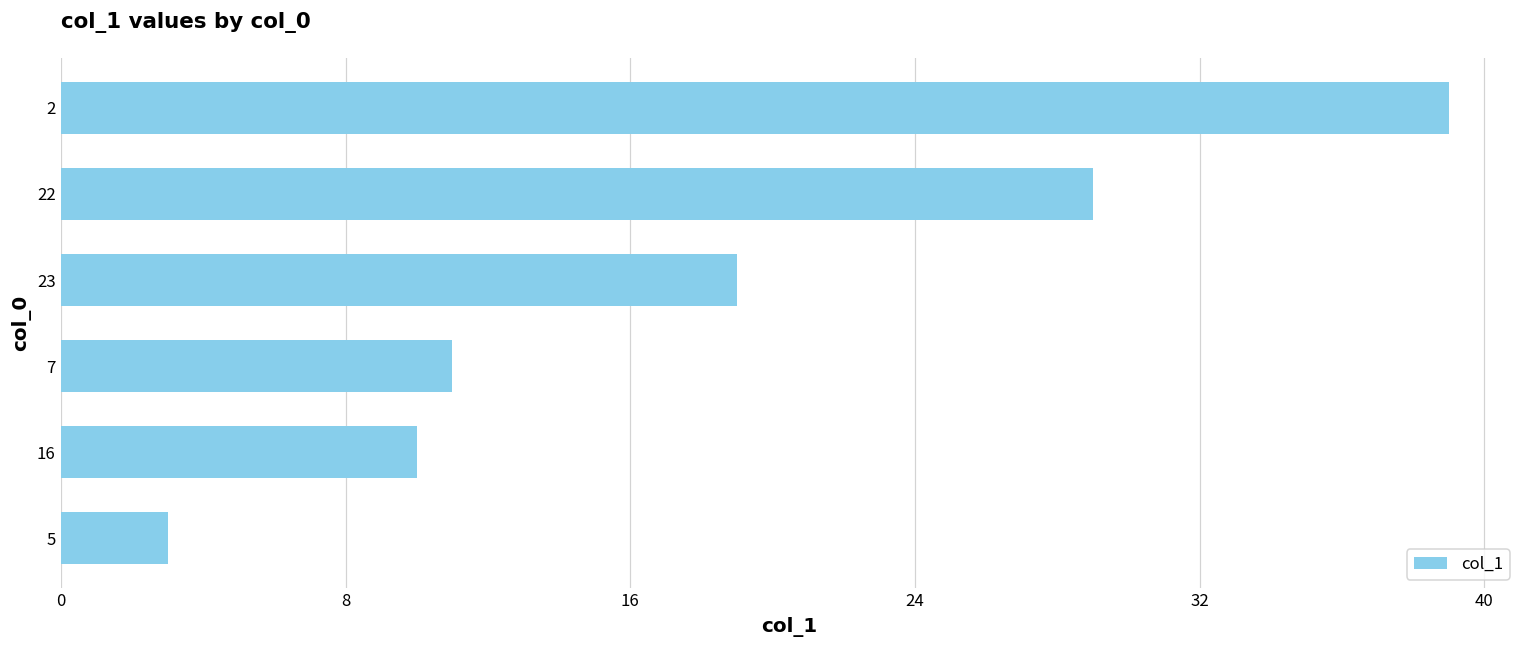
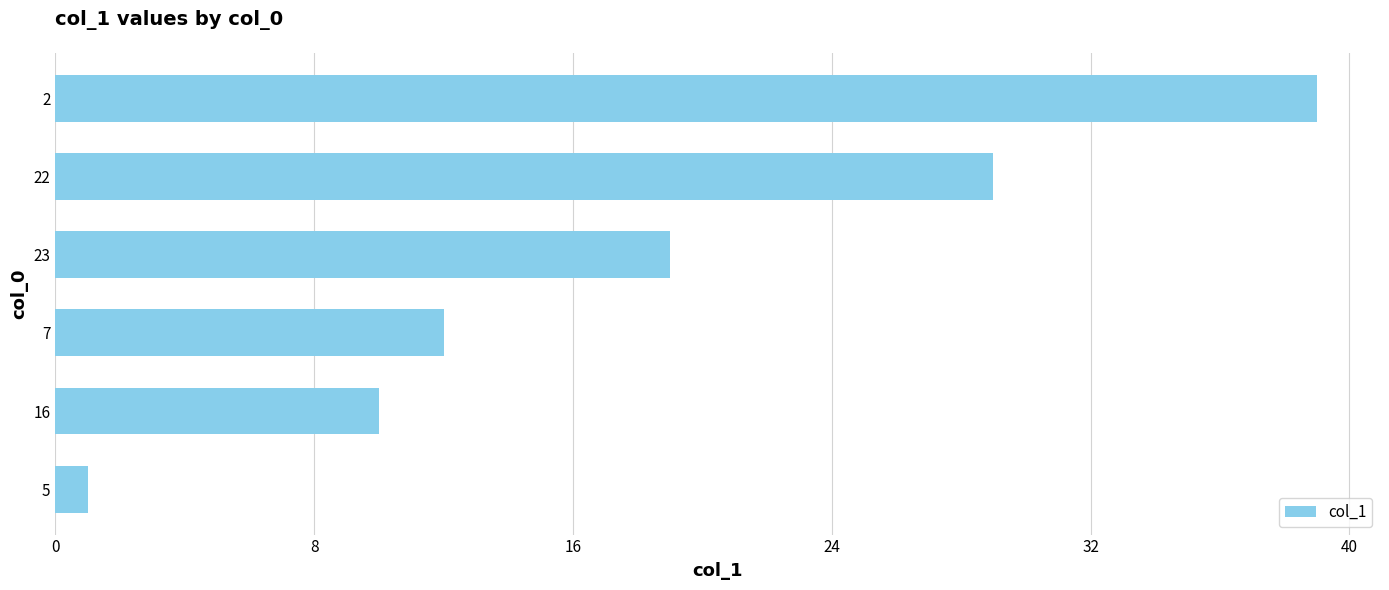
7: 11 -> 12
5: 3 -> 1
